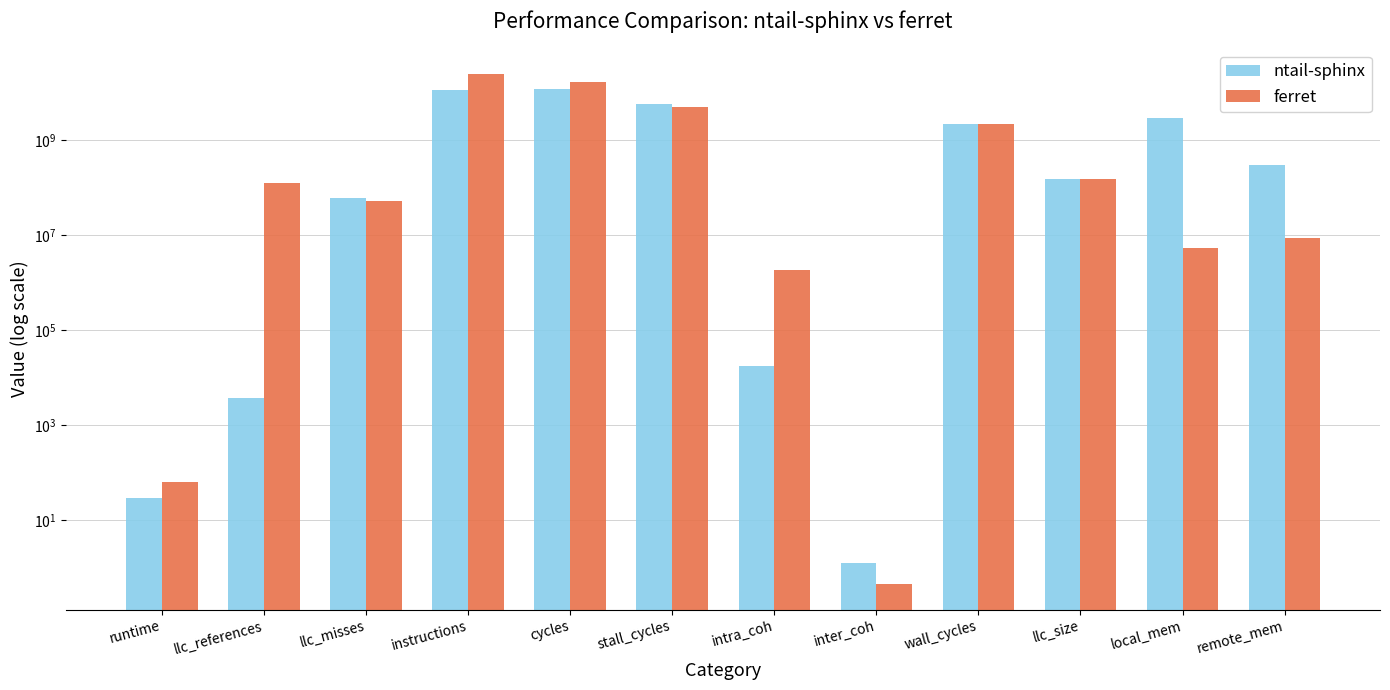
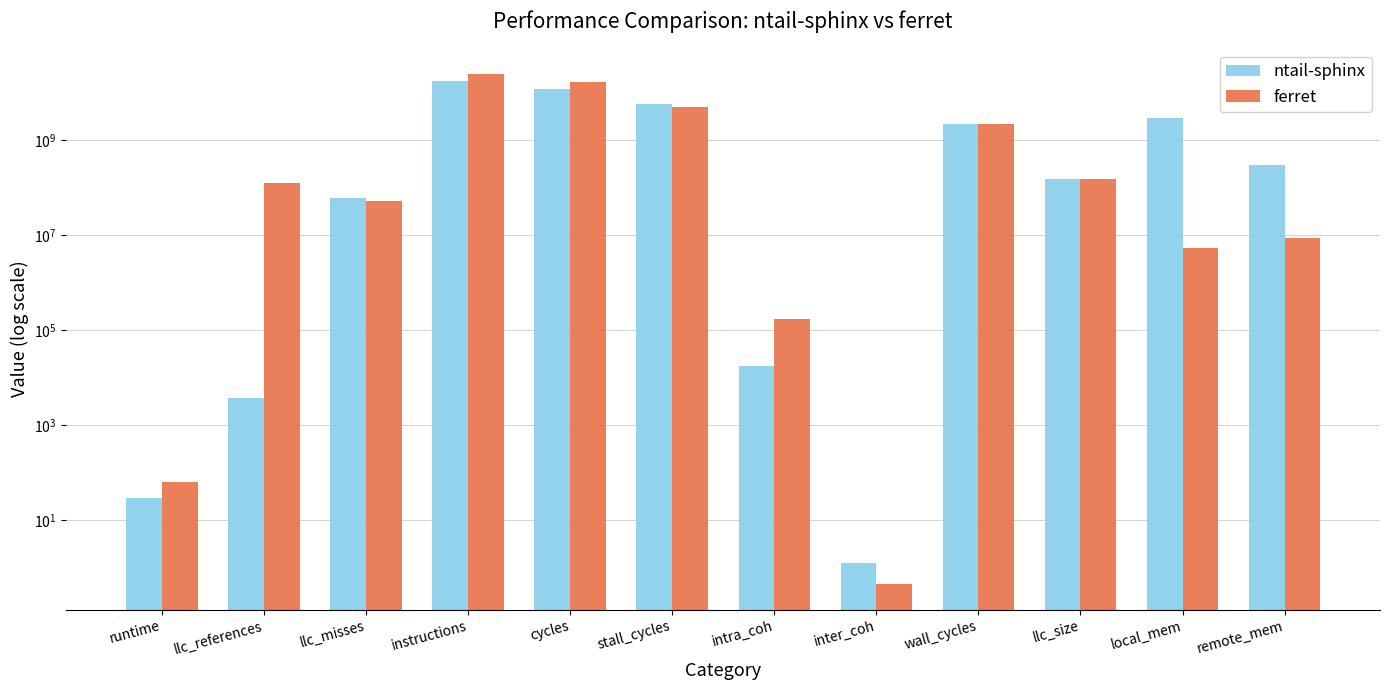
ntail-sphinx, instructions: 11000000000 -> 17000000000
ferret, intra_coh: 1800000 -> 170000
